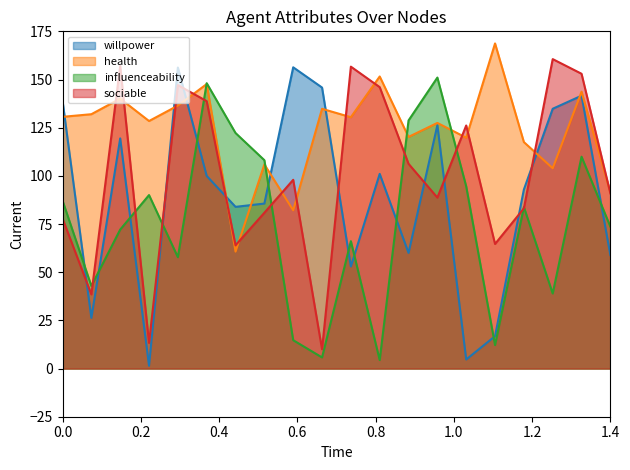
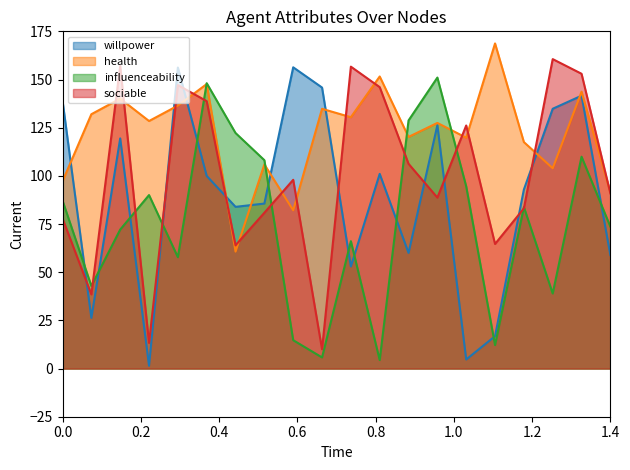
health, 0.0: 131 -> 97
